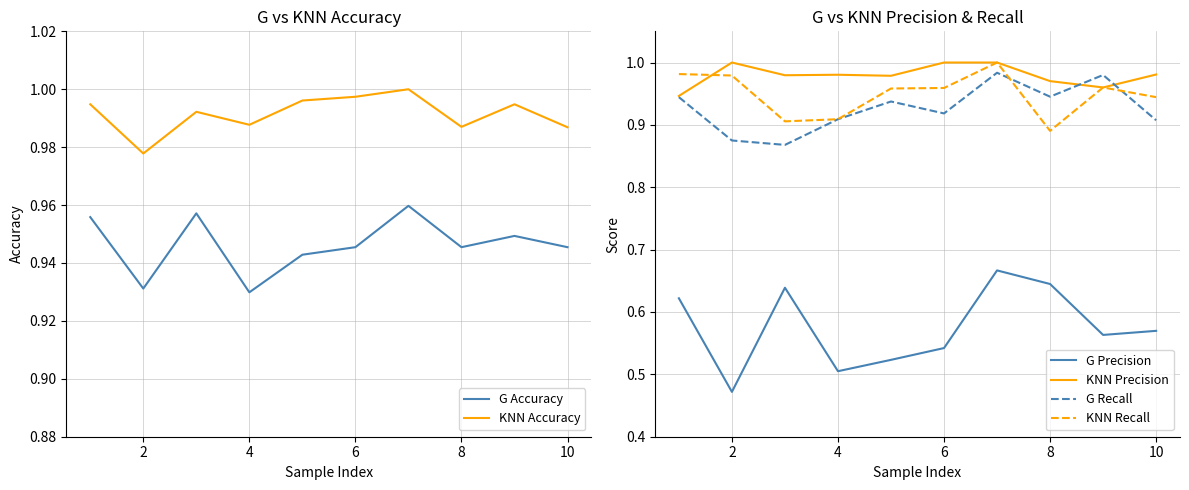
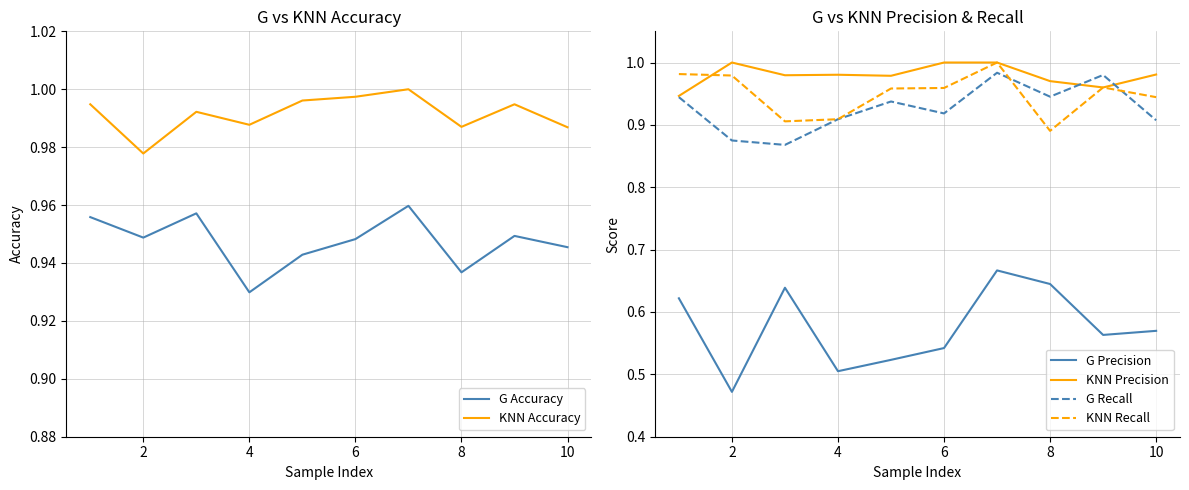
G vs KNN Accuracy, G Accuracy, 2: 0.931 -> 0.949
G vs KNN Accuracy, G Accuracy, 6: 0.945 -> 0.948
G vs KNN Accuracy, G Accuracy, 8: 0.945 -> 0.937
